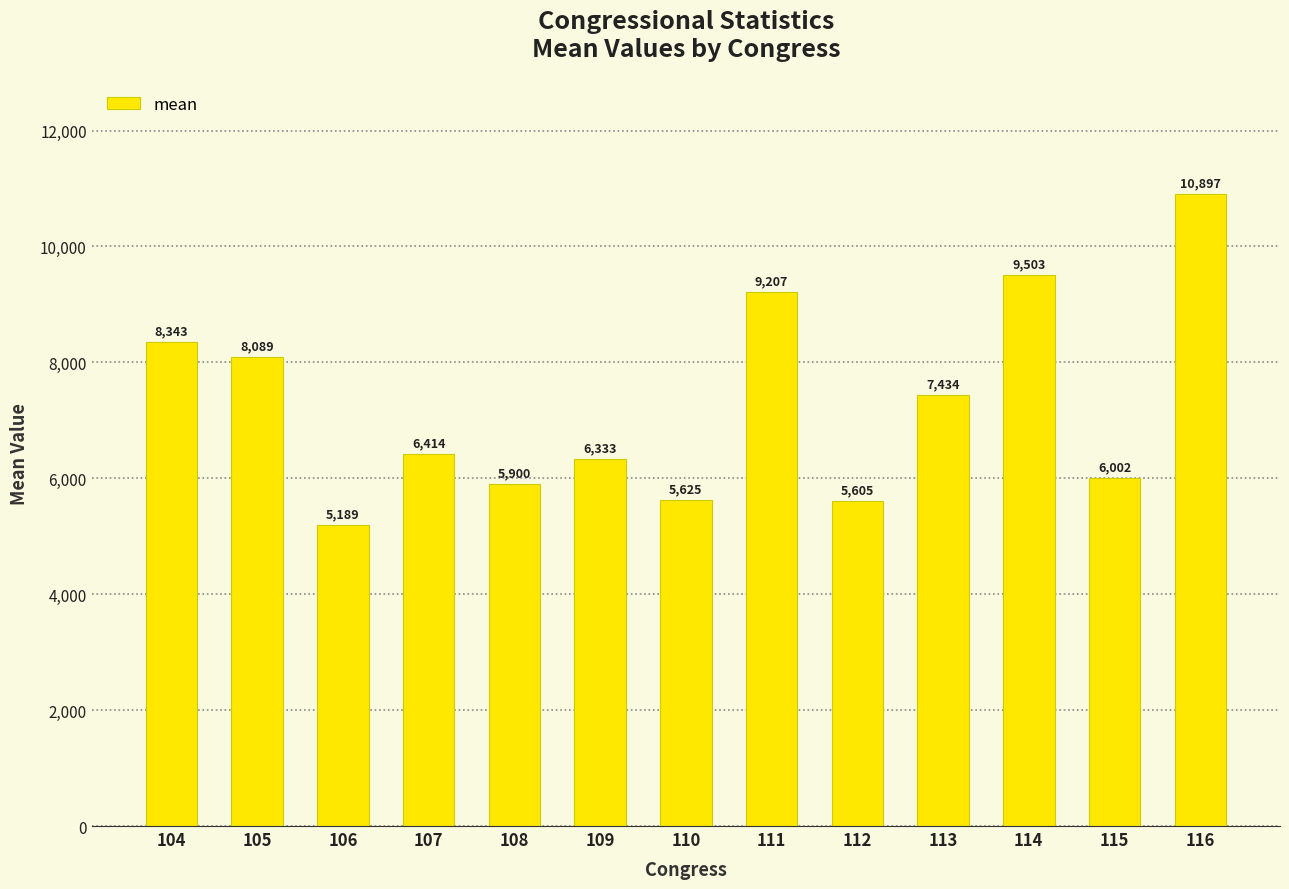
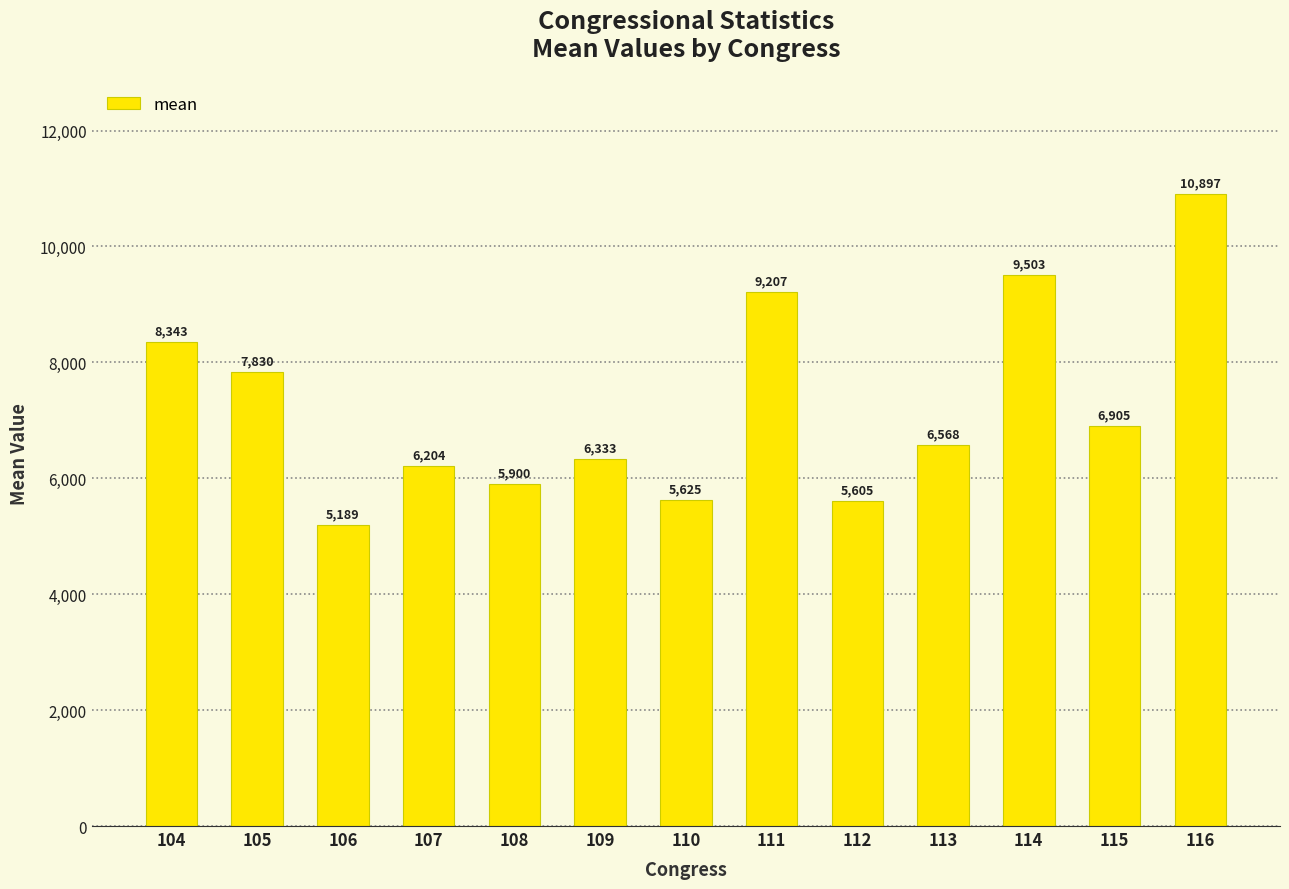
105: 8,089 -> 7,830
107: 6,414 -> 6,204
113: 7,434 -> 6,568
115: 6,002 -> 6,905
